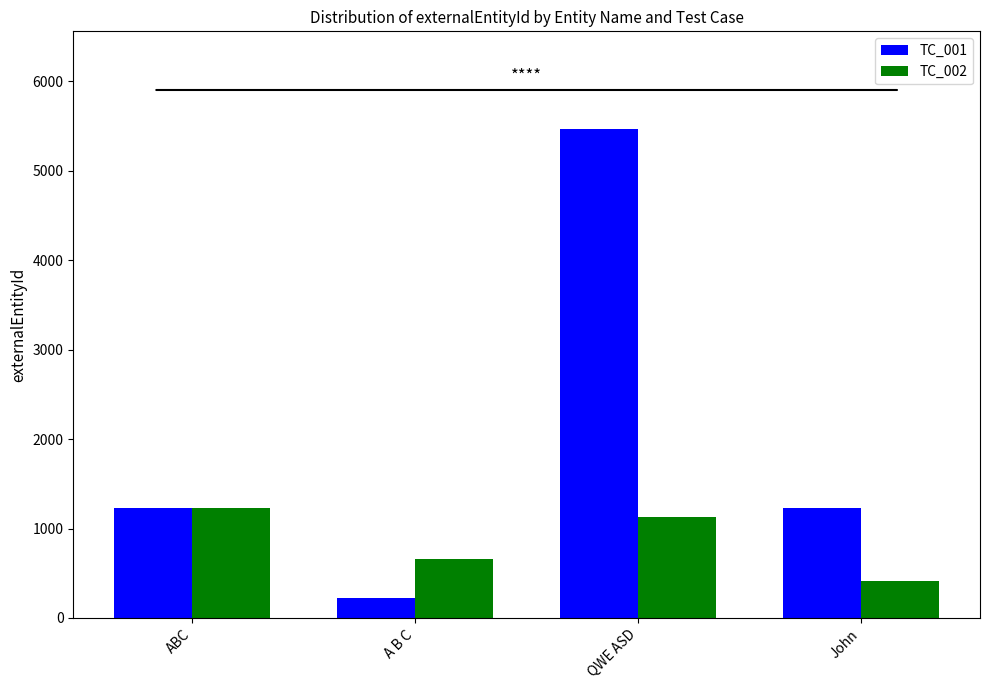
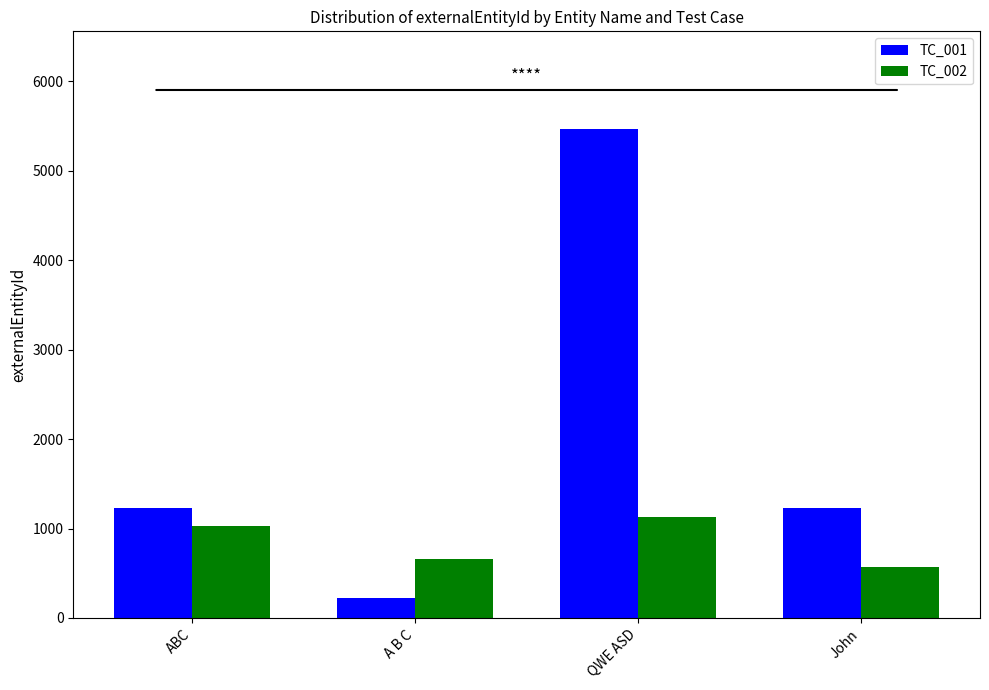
TC_002, ABC: 1200 -> 1000
TC_002, John: 400 -> 600
